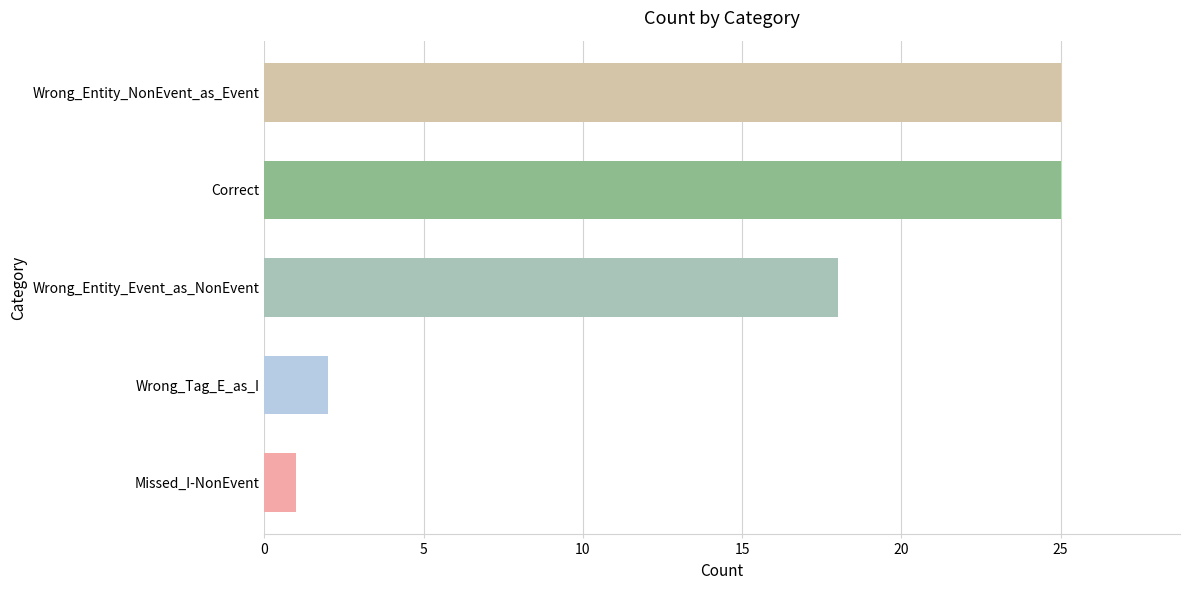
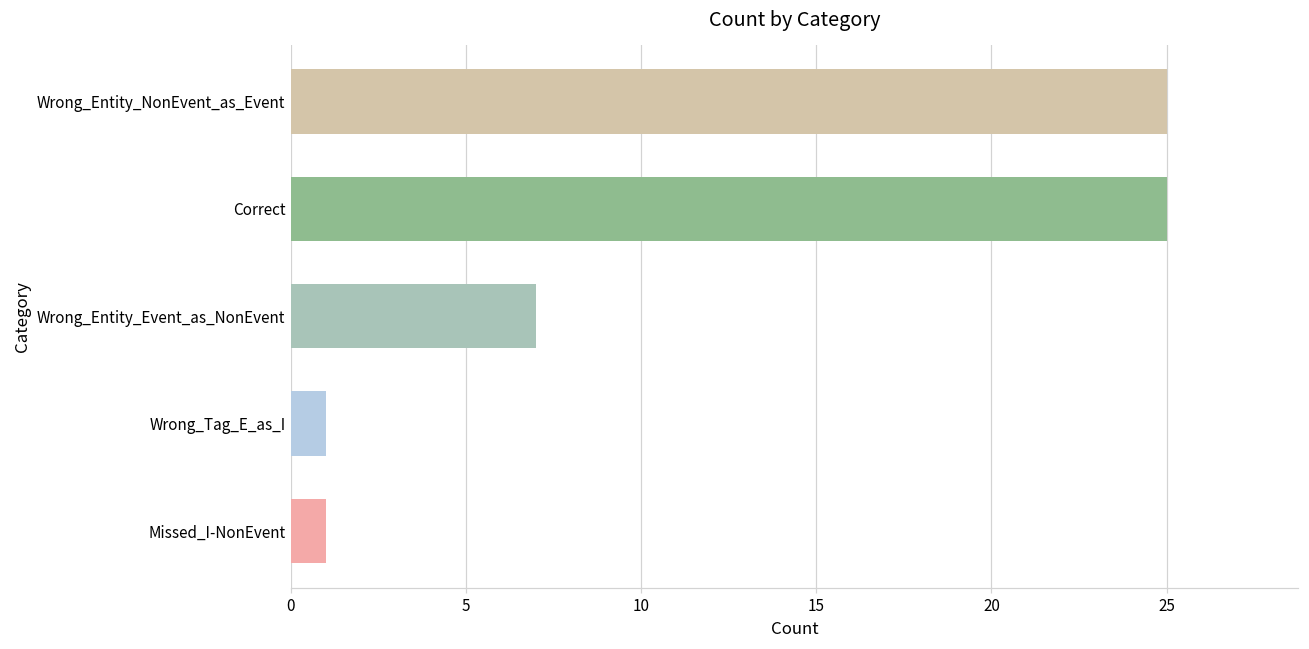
Wrong_Entity_Event_as_NonEvent: 18 -> 7
Wrong_Tag_E_as_I: 2 -> 1
